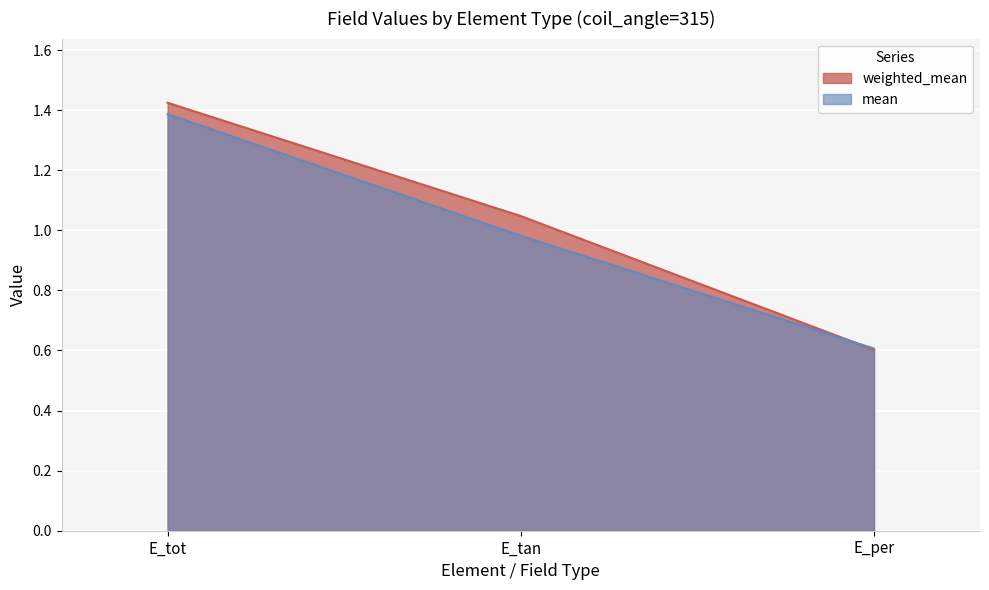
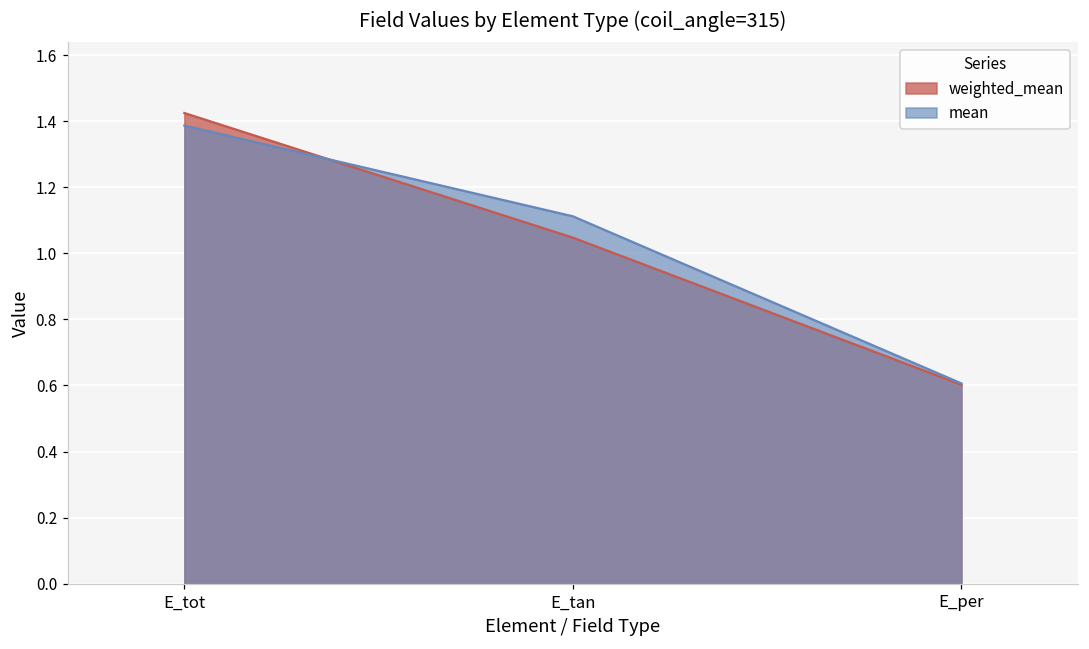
mean, E_tan: 0.98 -> 1.11
